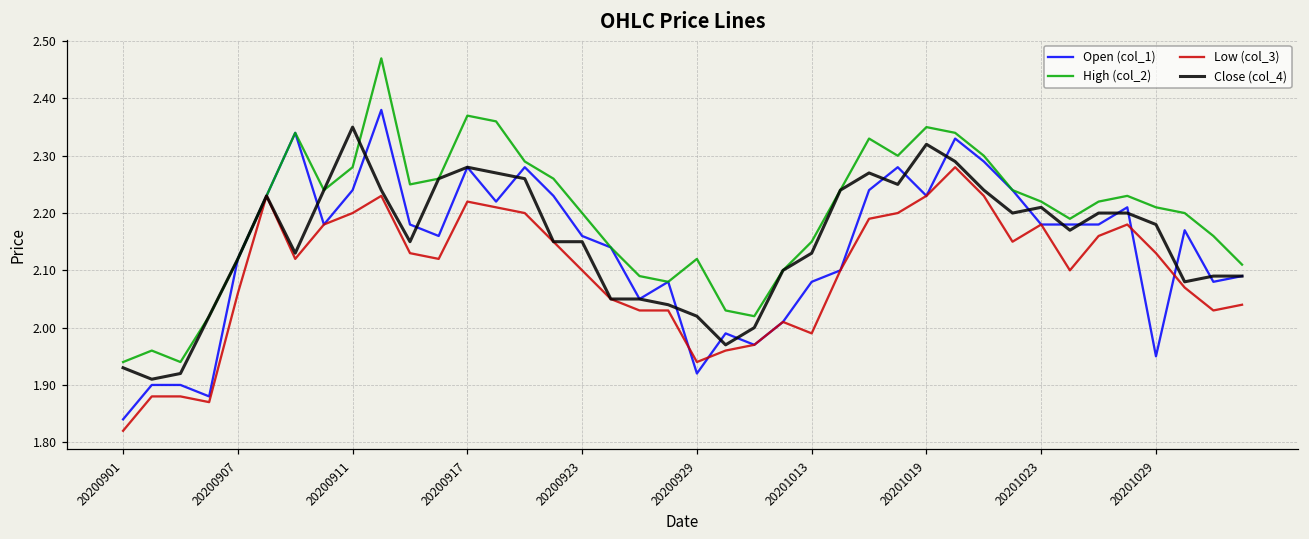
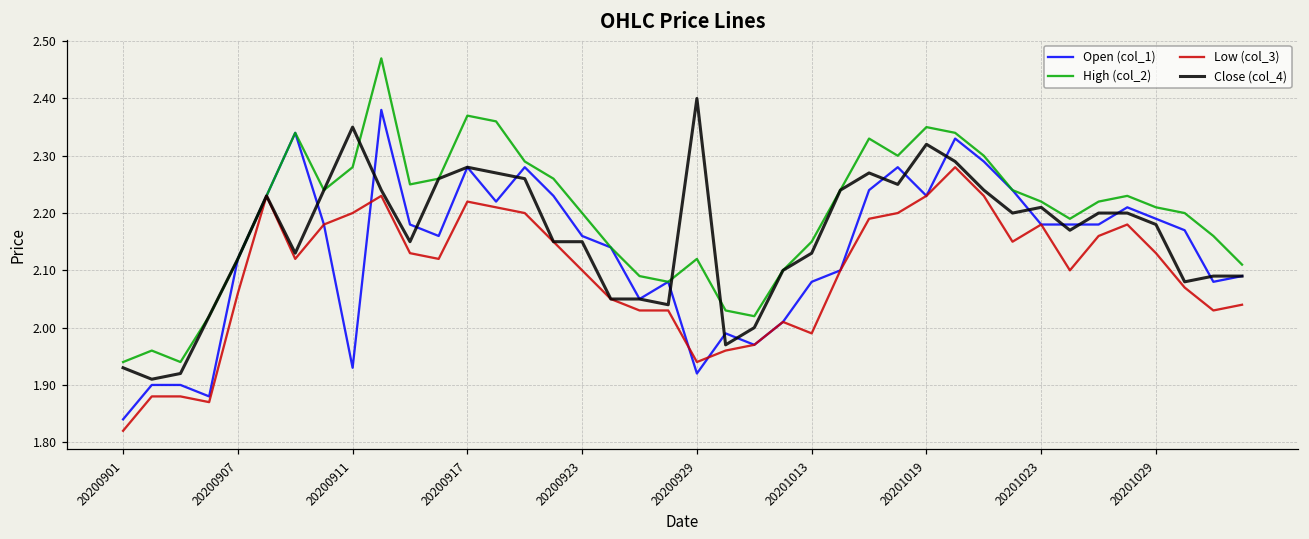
Open (col_1), 20200911: 2.24 -> 1.93
Close (col_4), 20200929: 2.02 -> 2.40
Open (col_1), 20201029: 1.95 -> 2.19
